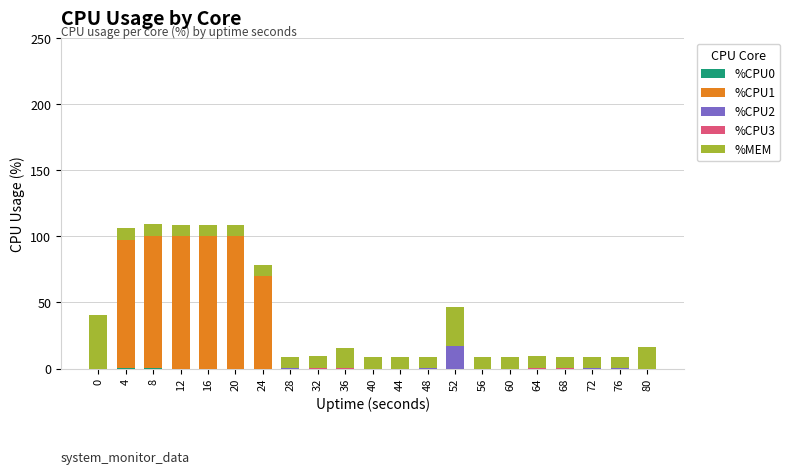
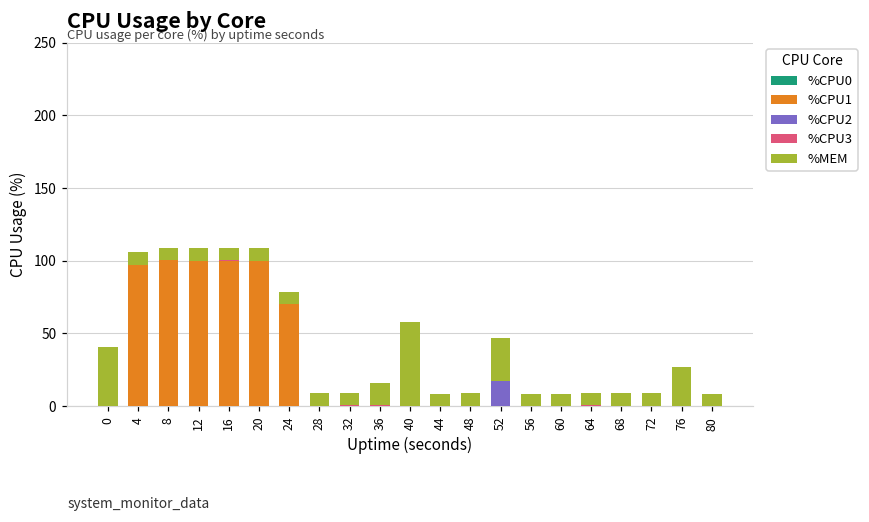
%MEM, 40: 9 -> 58
%MEM, 76: 9 -> 27
%MEM, 80: 16 -> 9
